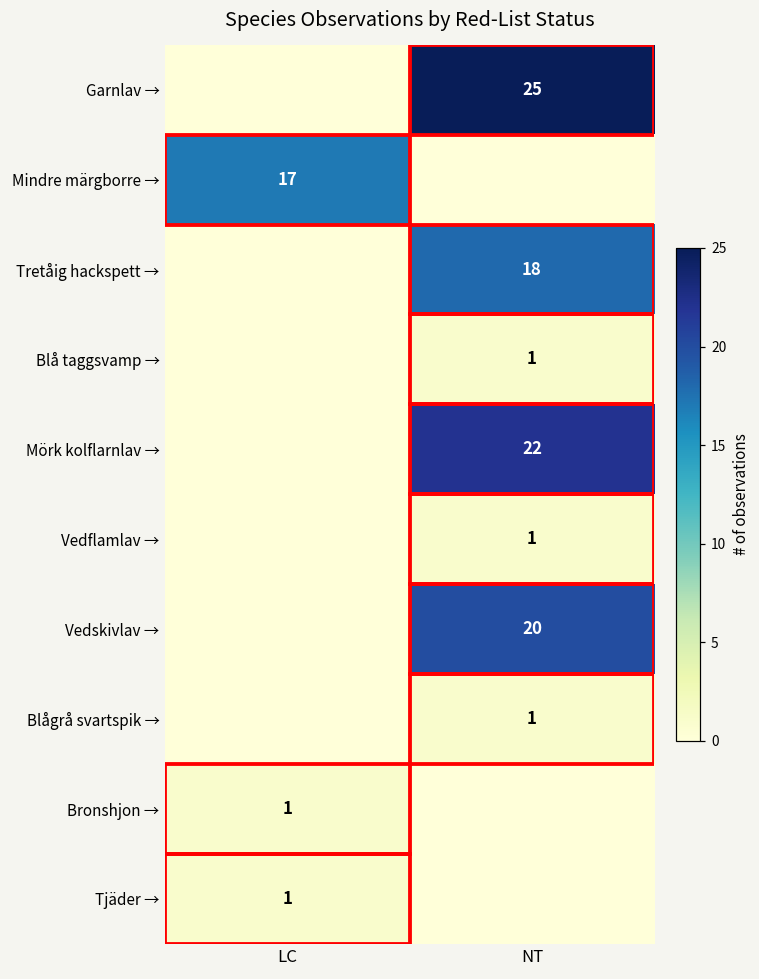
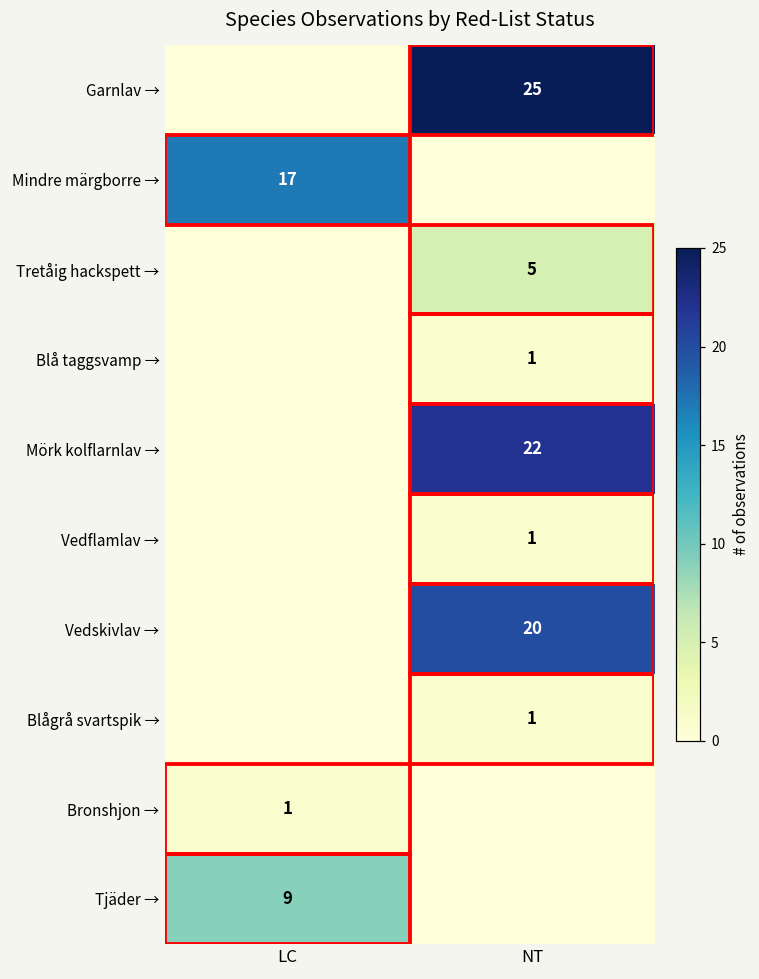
Tretåig hackspett →, NT: 18 -> 5
Tjäder →, LC: 1 -> 9
